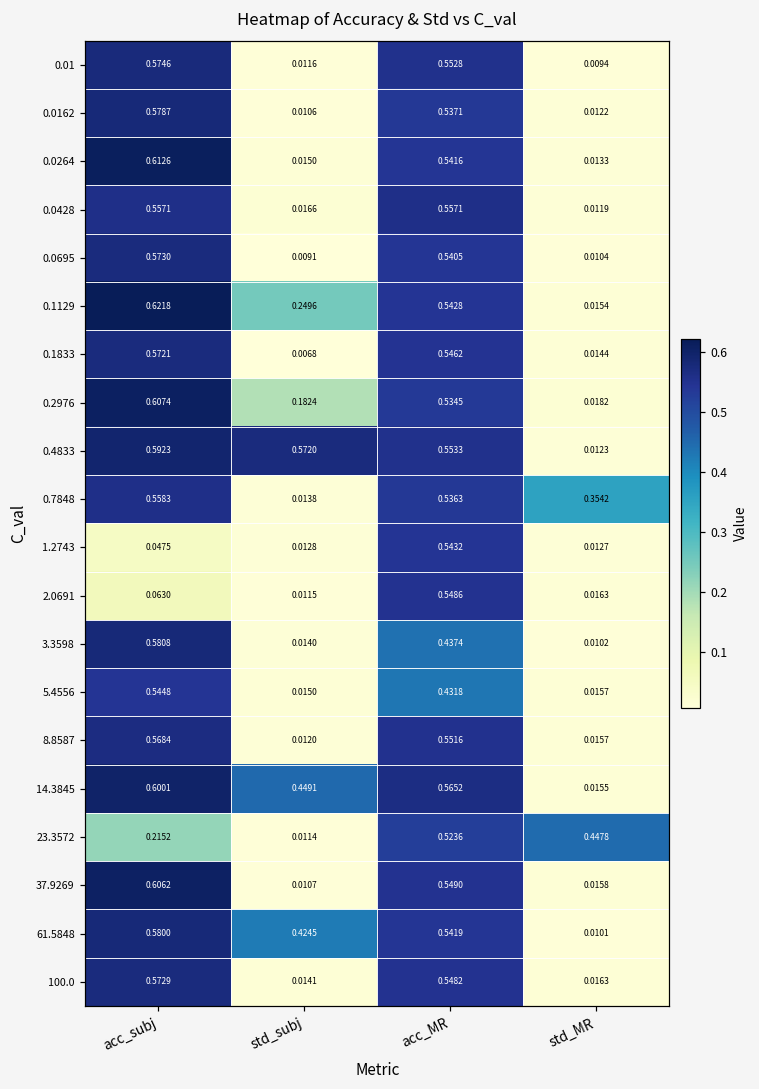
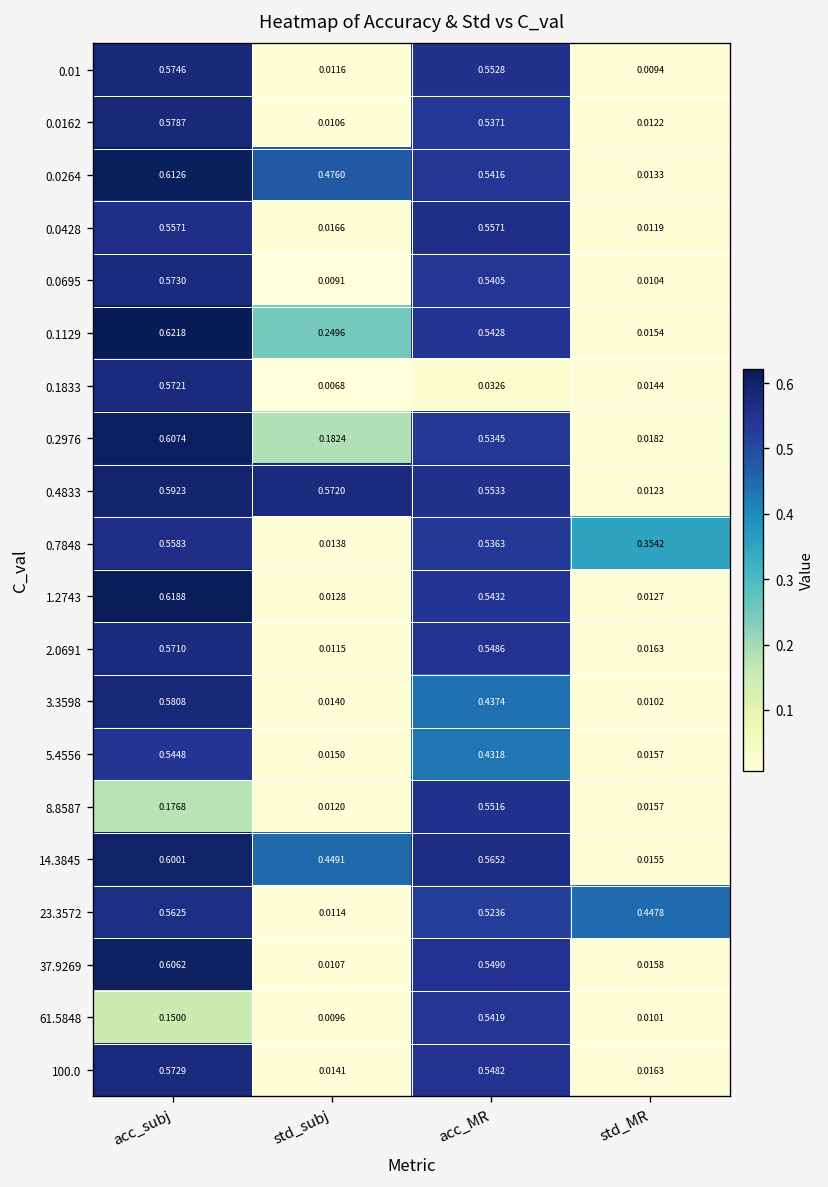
0.0264, std_subj: 0.0150 -> 0.4760
0.1833, acc_MR: 0.5462 -> 0.0326
1.2743, acc_subj: 0.0475 -> 0.6188
2.0691, acc_subj: 0.0630 -> 0.5710
8.8587, acc_subj: 0.5684 -> 0.1768
23.3572, acc_subj: 0.2152 -> 0.5625
61.5848, acc_subj: 0.5800 -> 0.1500
61.5848, std_subj: 0.4245 -> 0.0096
